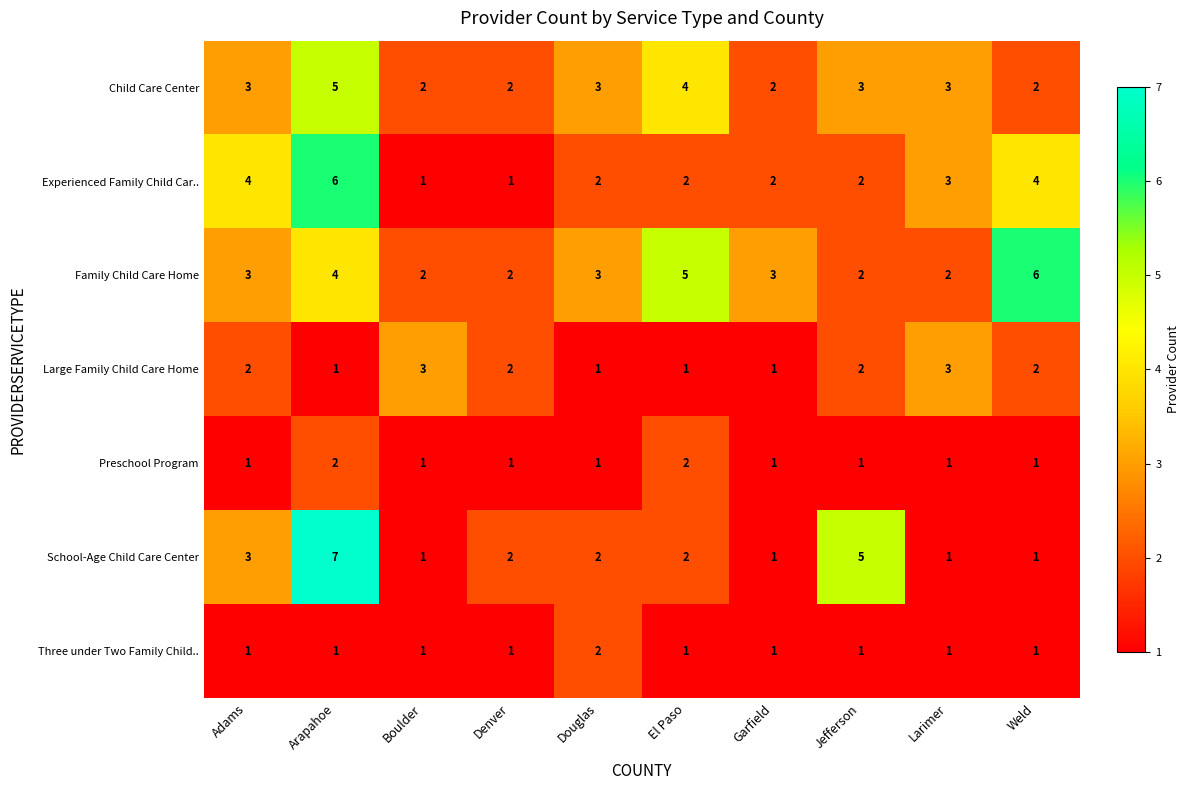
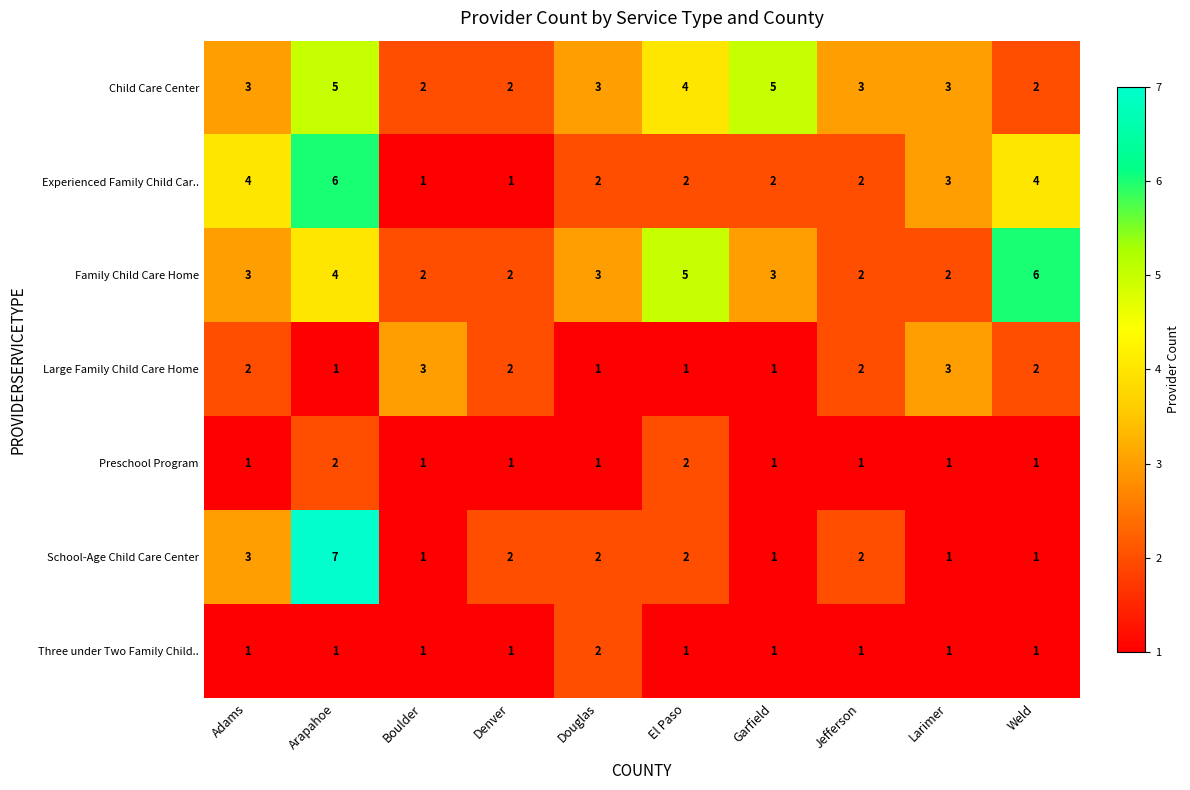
Child Care Center, Garfield: 2 -> 5
School-Age Child Care Center, Jefferson: 5 -> 2
